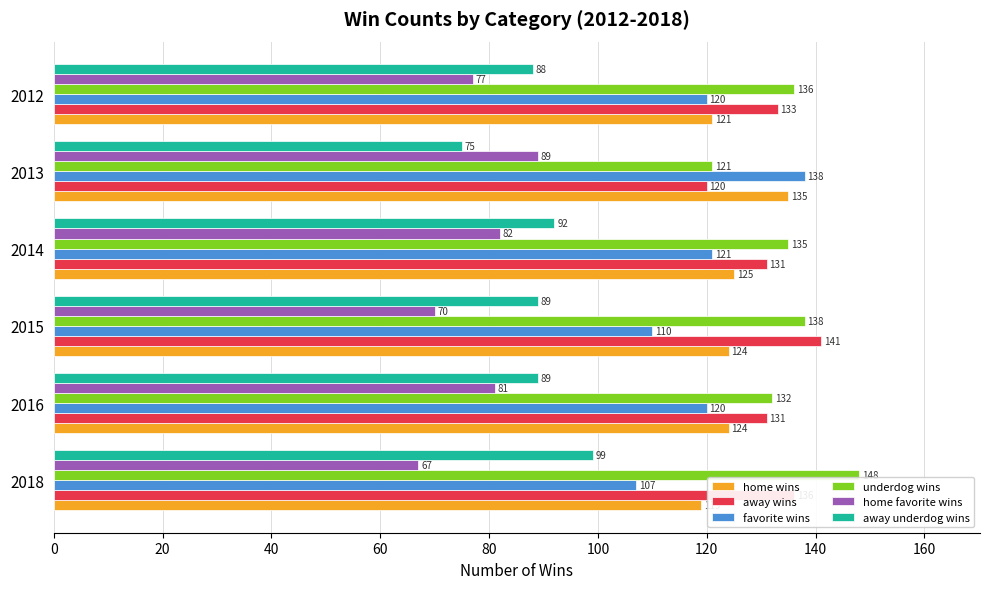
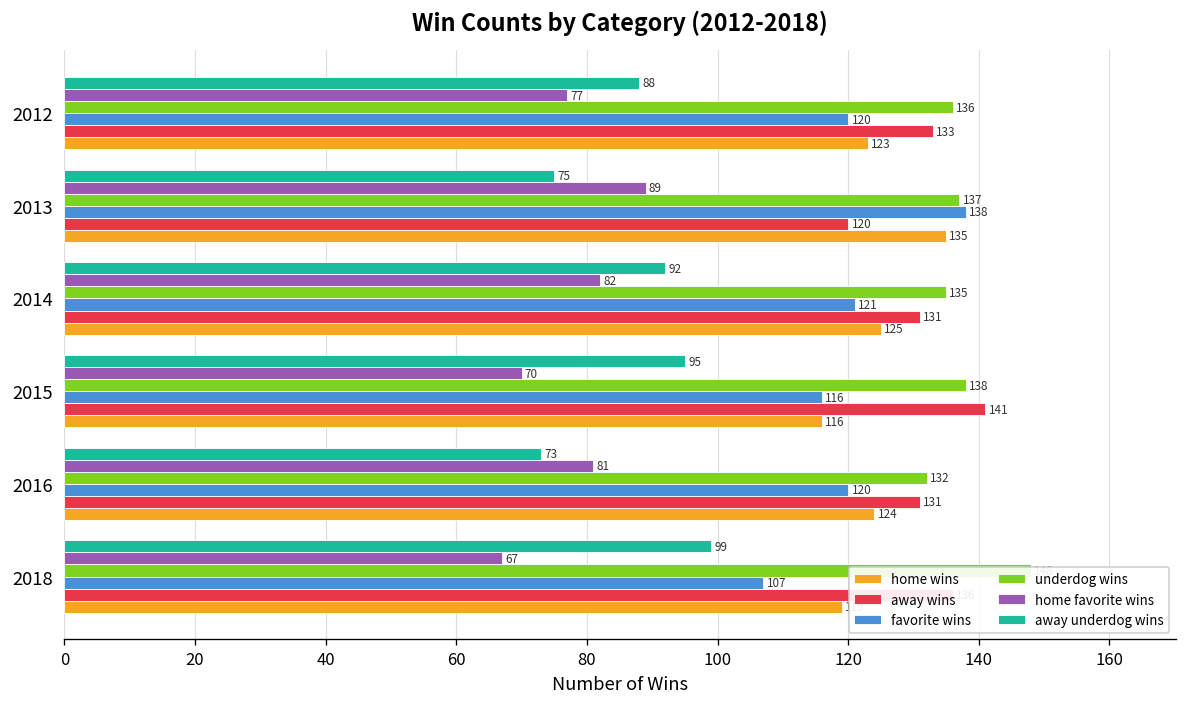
home wins, 2012: 121 -> 123
underdog wins, 2013: 121 -> 137
away underdog wins, 2015: 89 -> 95
favorite wins, 2015: 110 -> 116
home wins, 2015: 124 -> 116
away underdog wins, 2016: 89 -> 73
